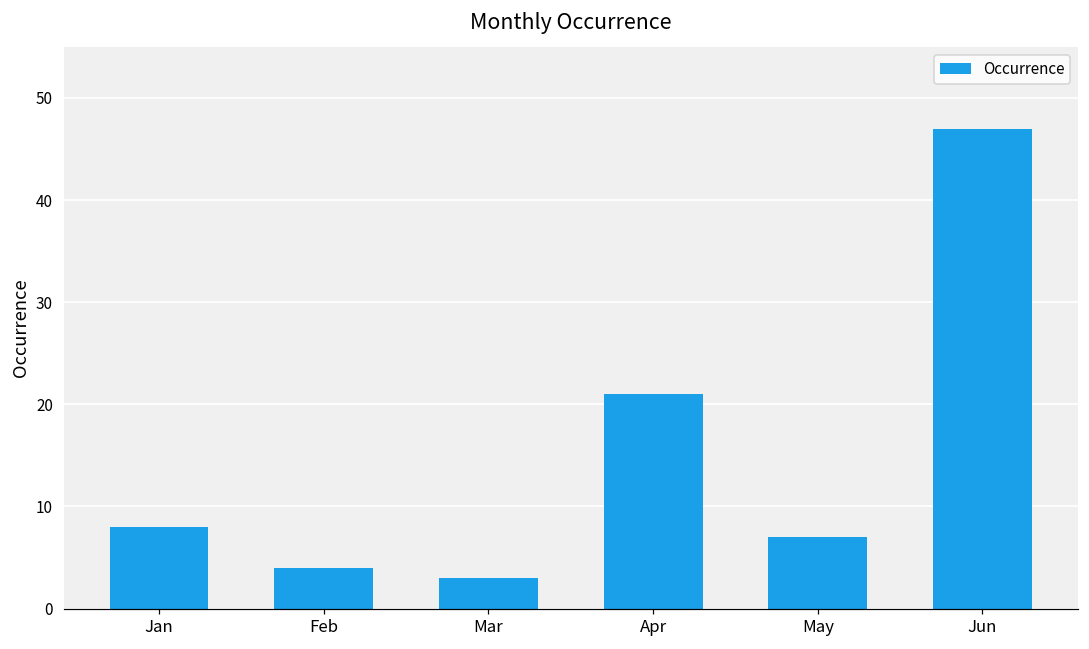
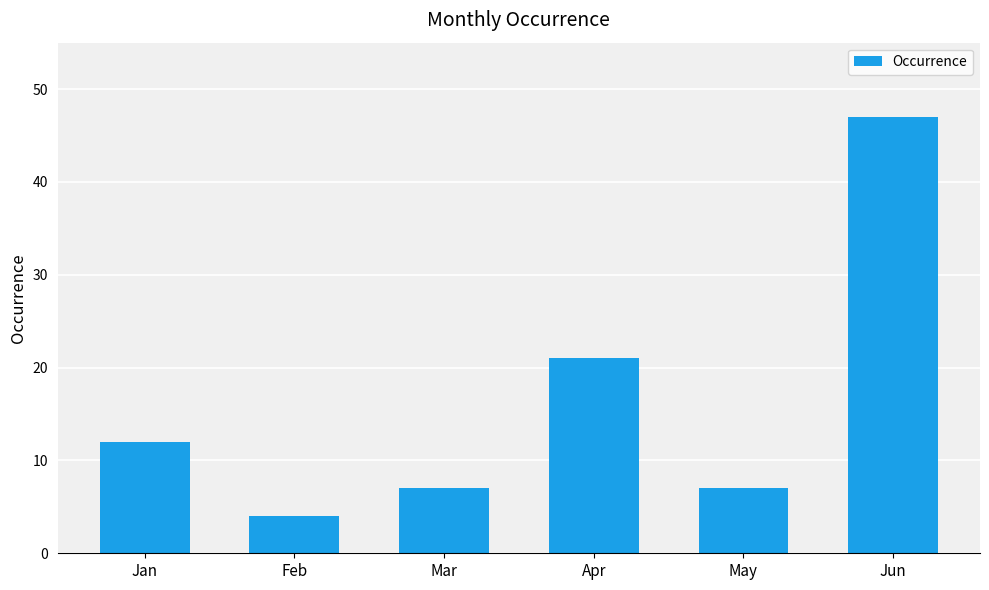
Jan: 8 -> 12
Mar: 3 -> 7
